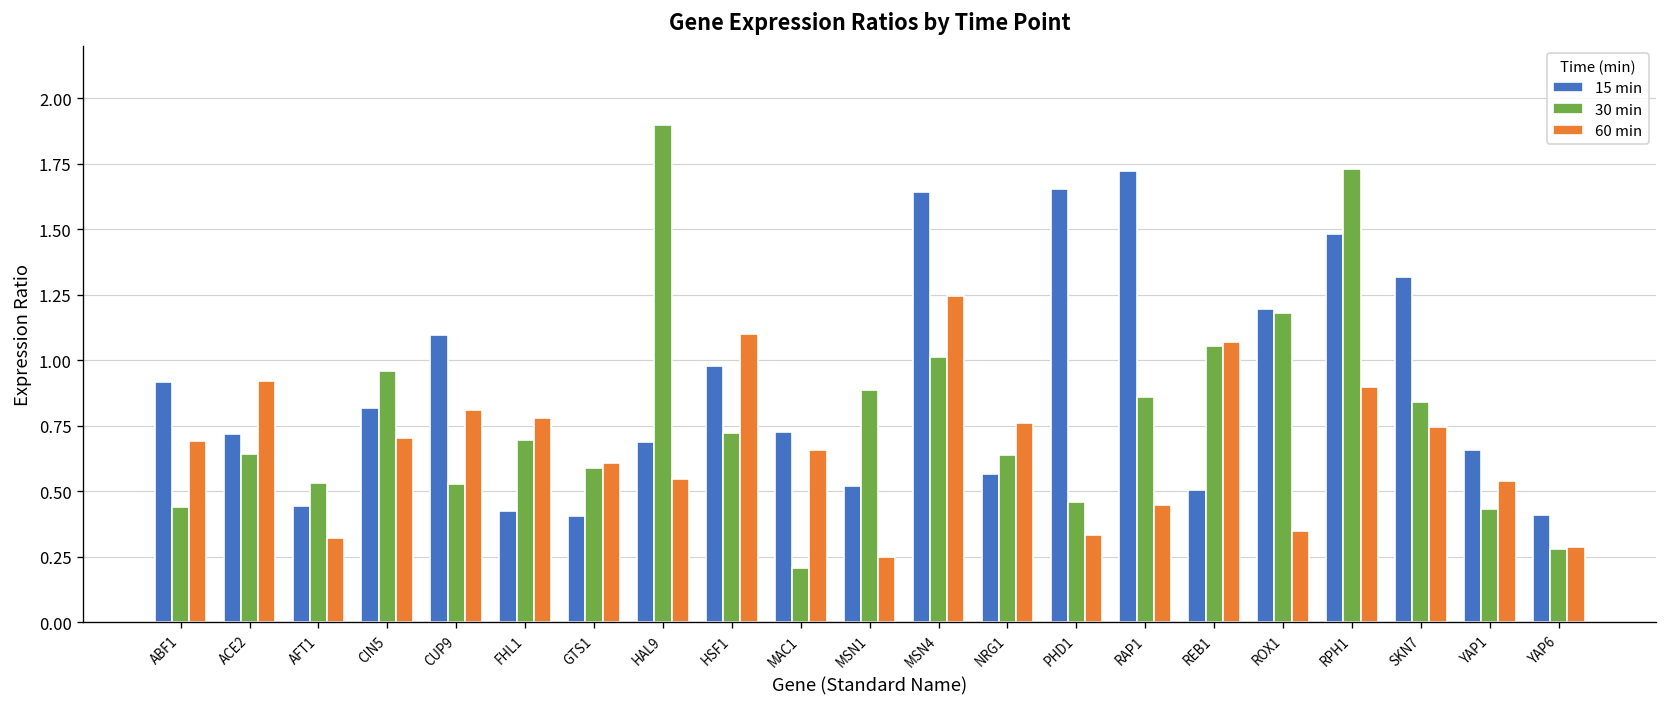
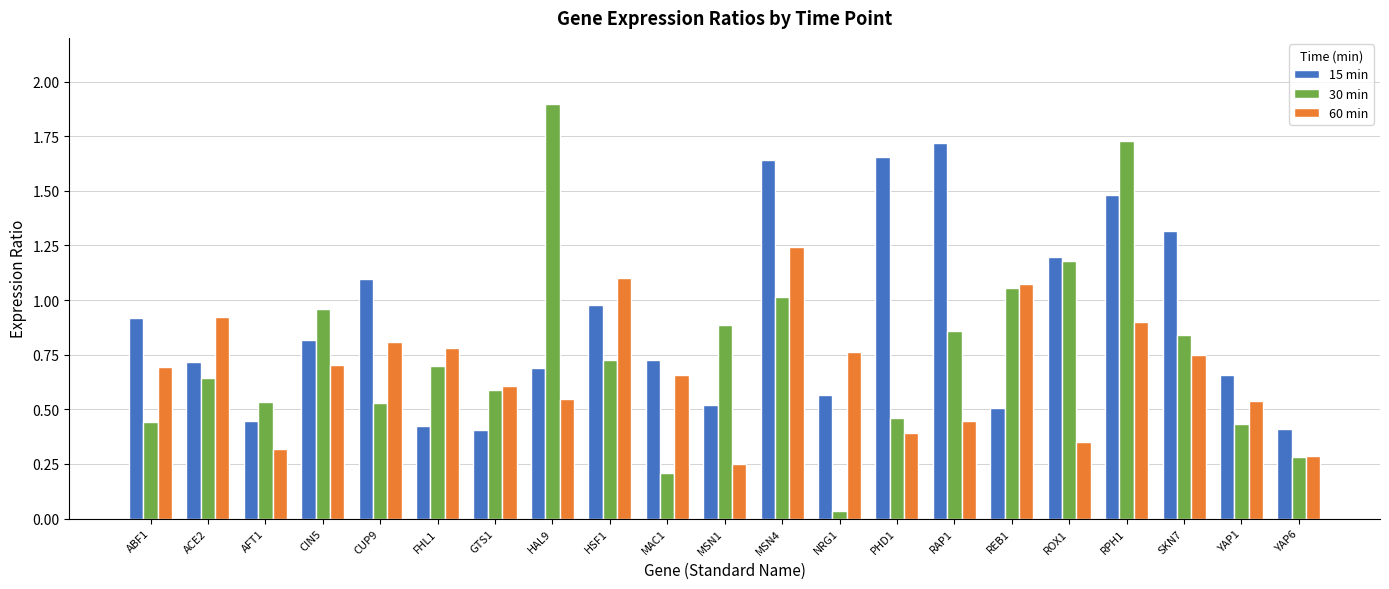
30 min, NRG1: 0.64 -> 0.03
60 min, PHD1: 0.33 -> 0.39
